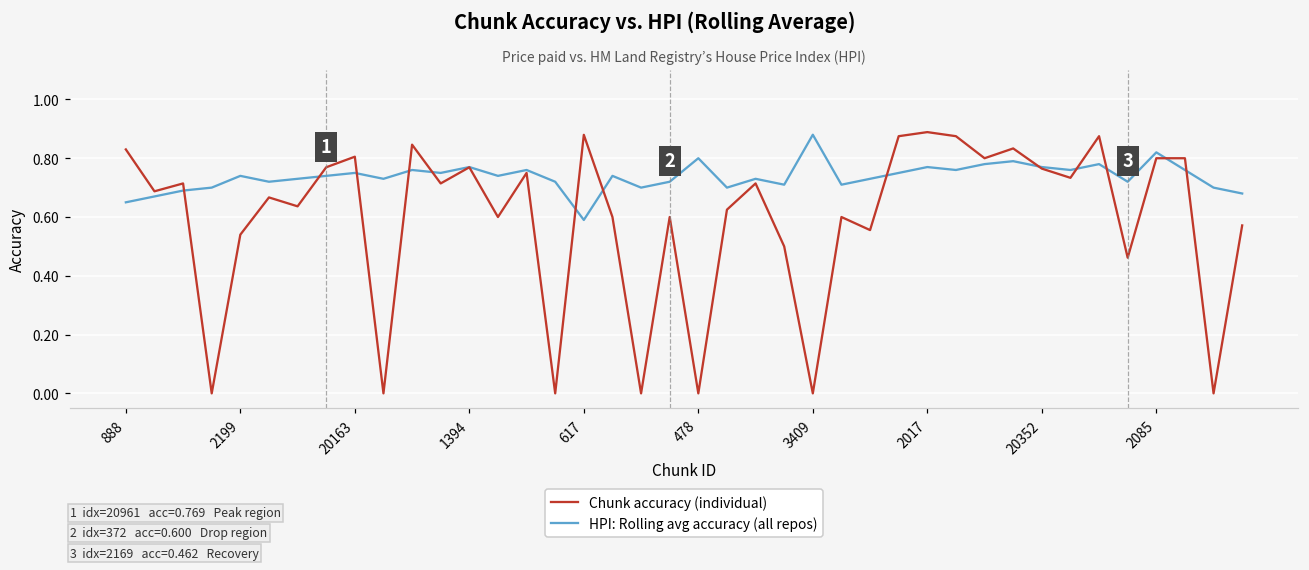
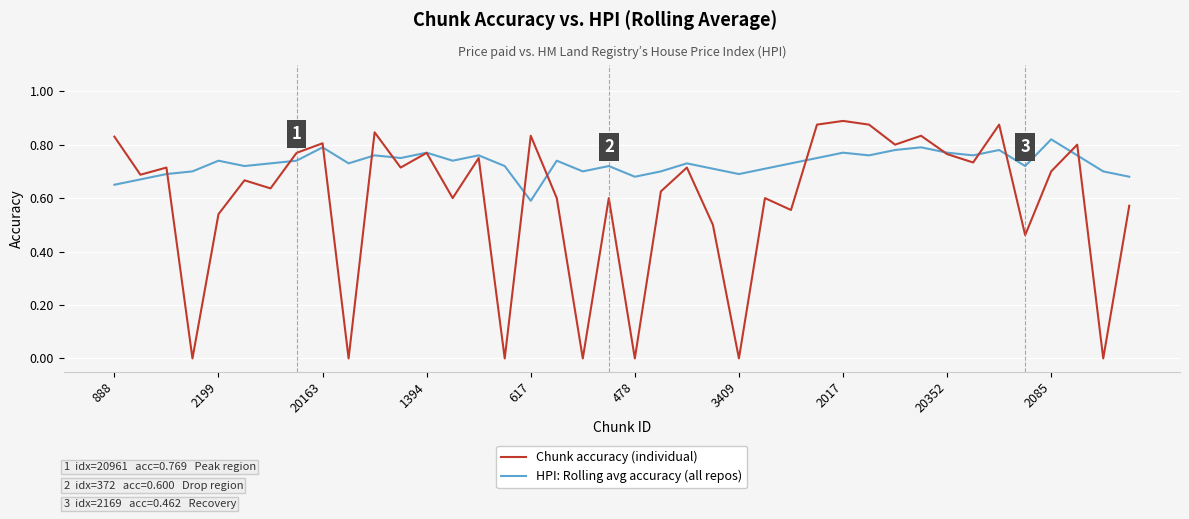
HPI: Rolling avg accuracy (all repos), 20163: 0.75 -> 0.79
Chunk accuracy (individual), 617: 0.88 -> 0.83
HPI: Rolling avg accuracy (all repos), 478: 0.80 -> 0.68
HPI: Rolling avg accuracy (all repos), 3409: 0.88 -> 0.69
Chunk accuracy (individual), 2085: 0.8 -> 0.7
